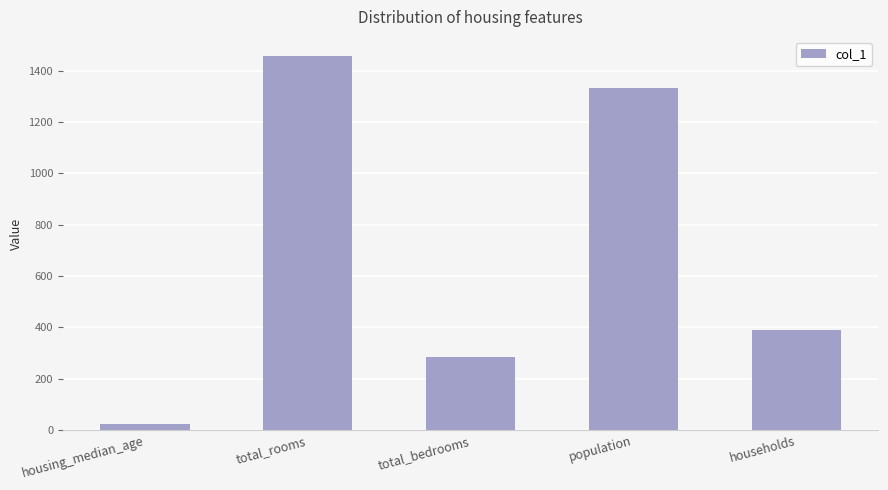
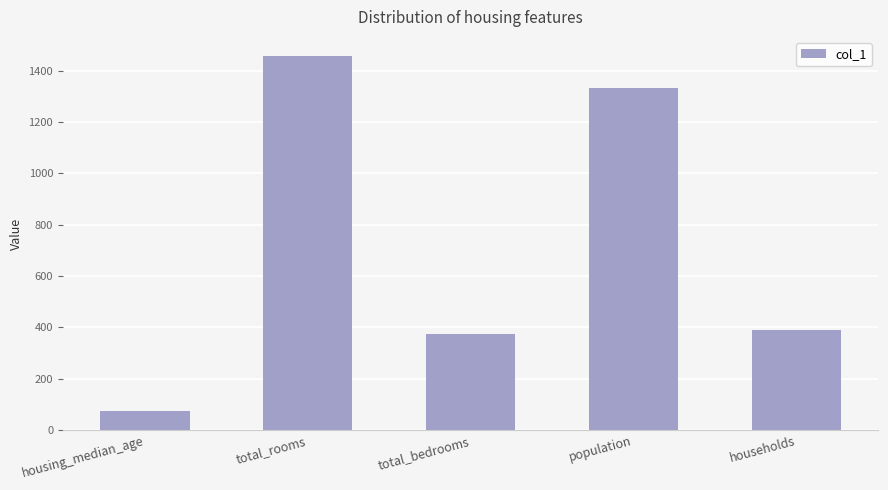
housing_median_age: 20 -> 70
total_bedrooms: 280 -> 370
